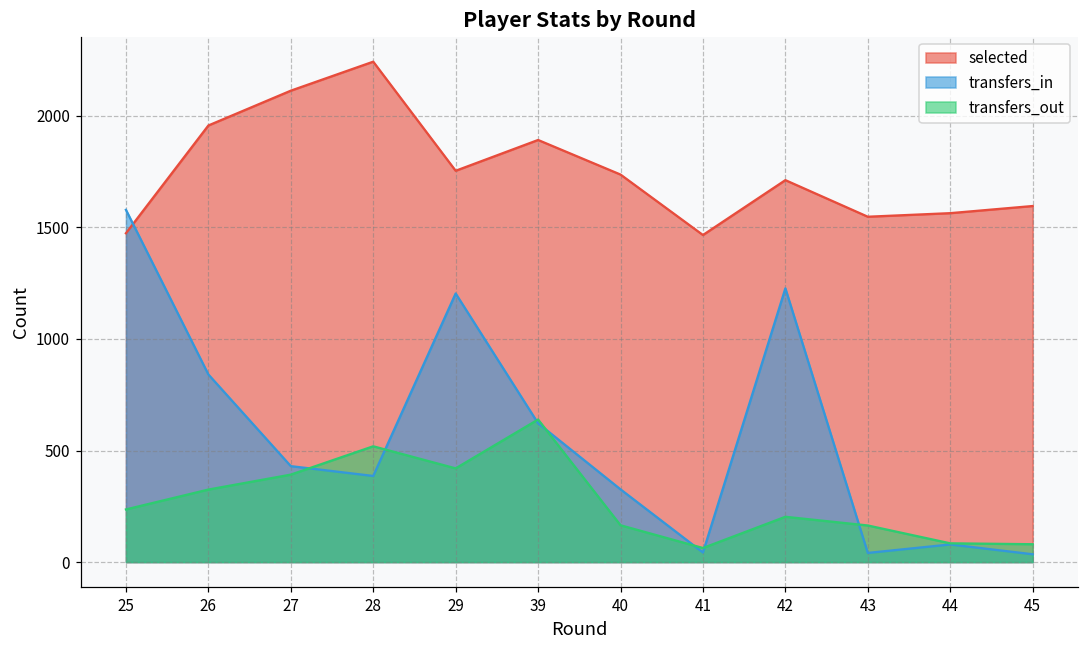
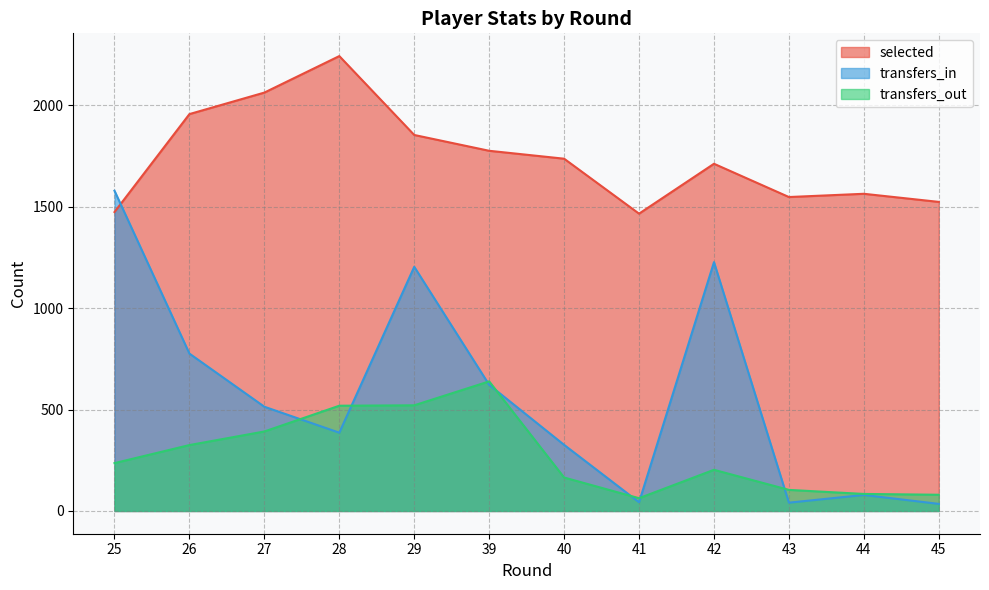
transfers_in, 26: 840 -> 780
selected, 27: 2110 -> 2060
transfers_in, 27: 430 -> 510
selected, 29: 1750 -> 1850
transfers_out, 29: 420 -> 520
selected, 39: 1890 -> 1780
transfers_out, 43: 160 -> 100
selected, 45: 1600 -> 1520
